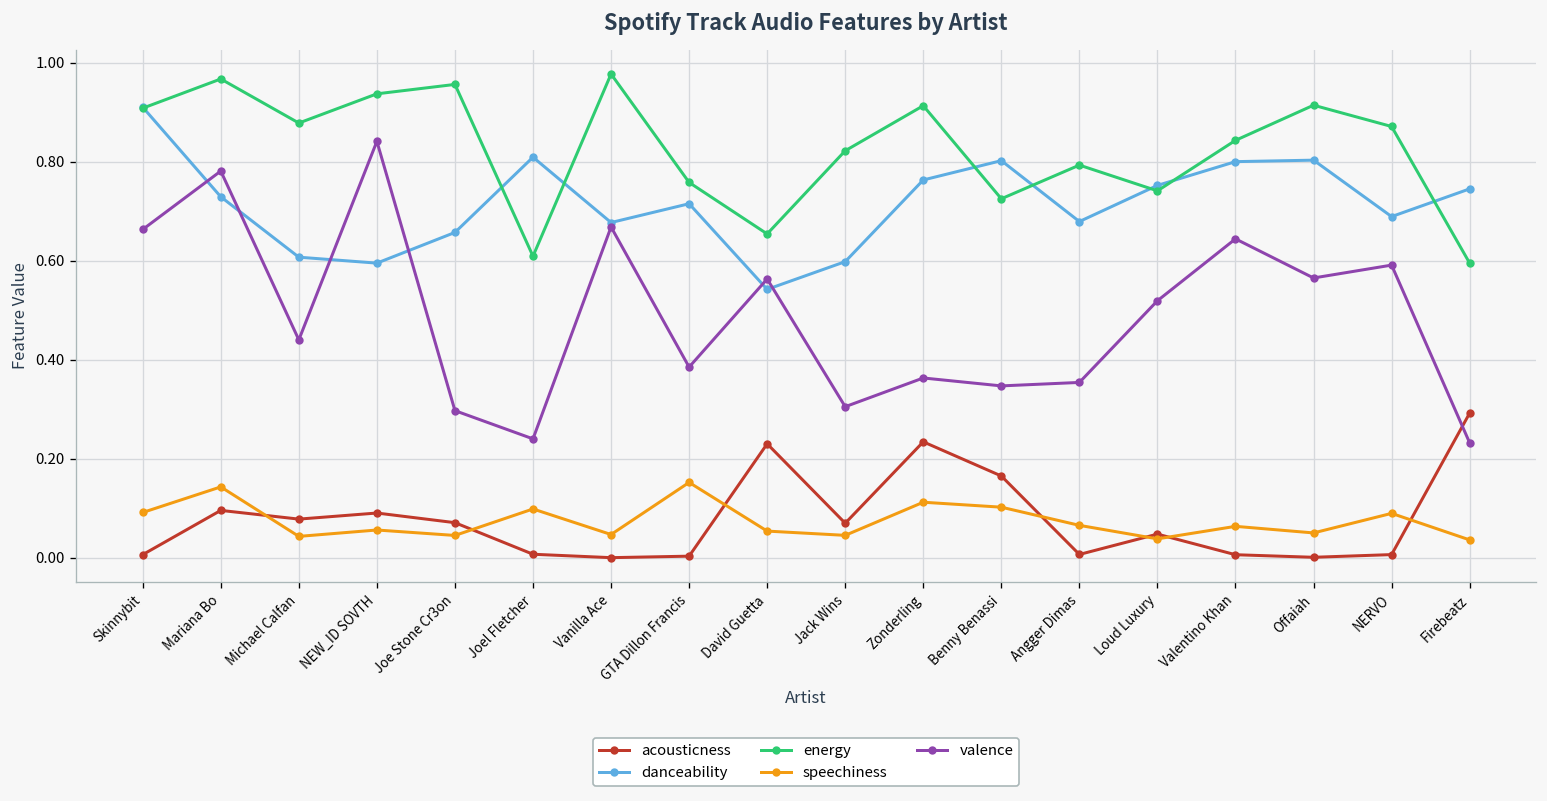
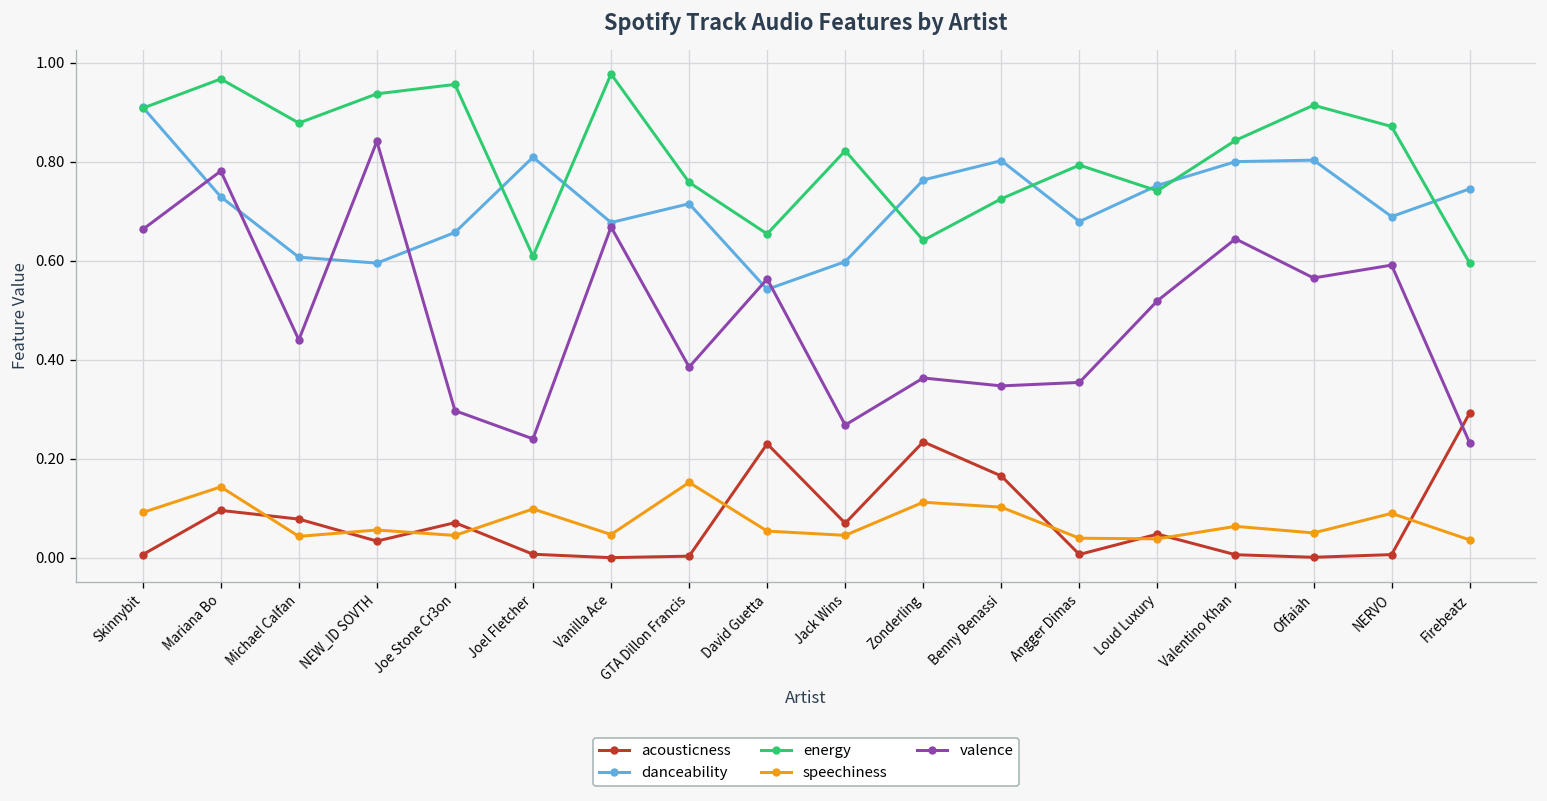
acousticness, NEW_ID SOVTH: 0.09 -> 0.03
valence, Jack Wins: 0.31 -> 0.27
energy, Zonderling: 0.91 -> 0.64
speechiness, Angger Dimas: 0.07 -> 0.04
